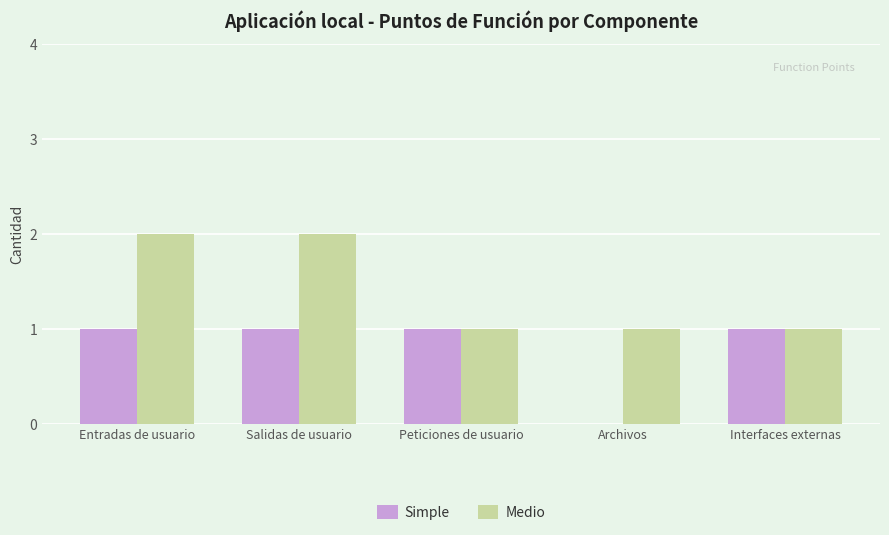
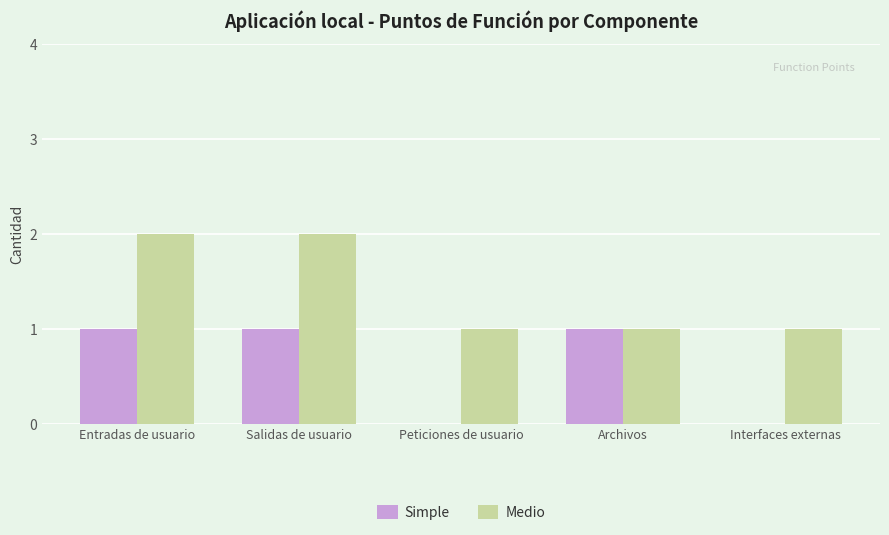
Simple, Peticiones de usuario: 1 -> 0
Simple, Archivos: 0 -> 1
Simple, Interfaces externas: 1 -> 0
